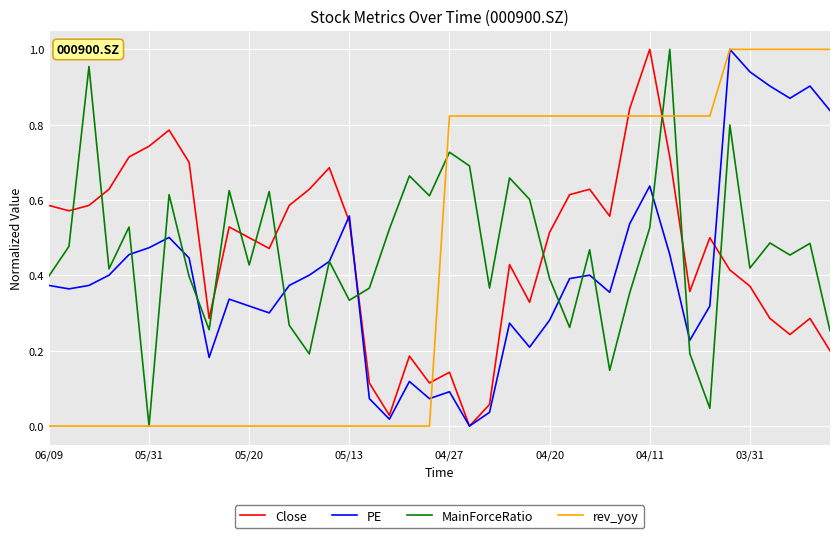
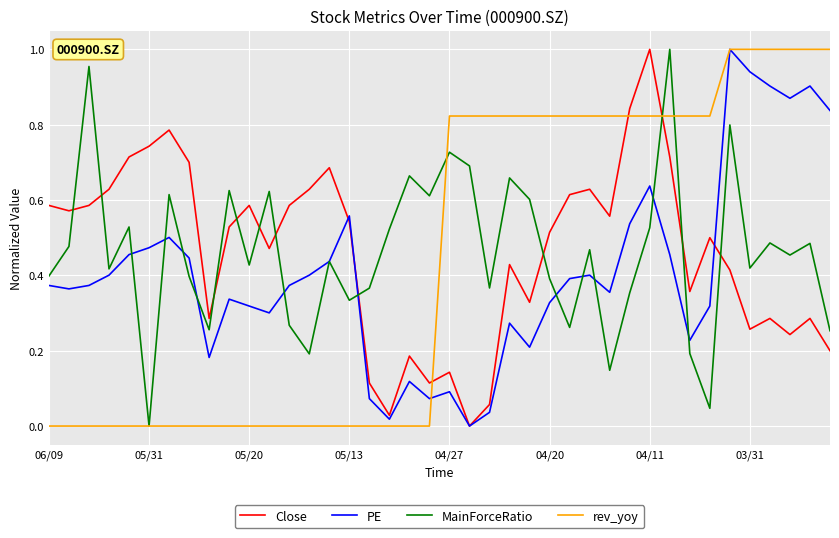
Close, 05/20: 0.50 -> 0.59
PE, 04/20: 0.28 -> 0.33
Close, 03/31: 0.37 -> 0.26
